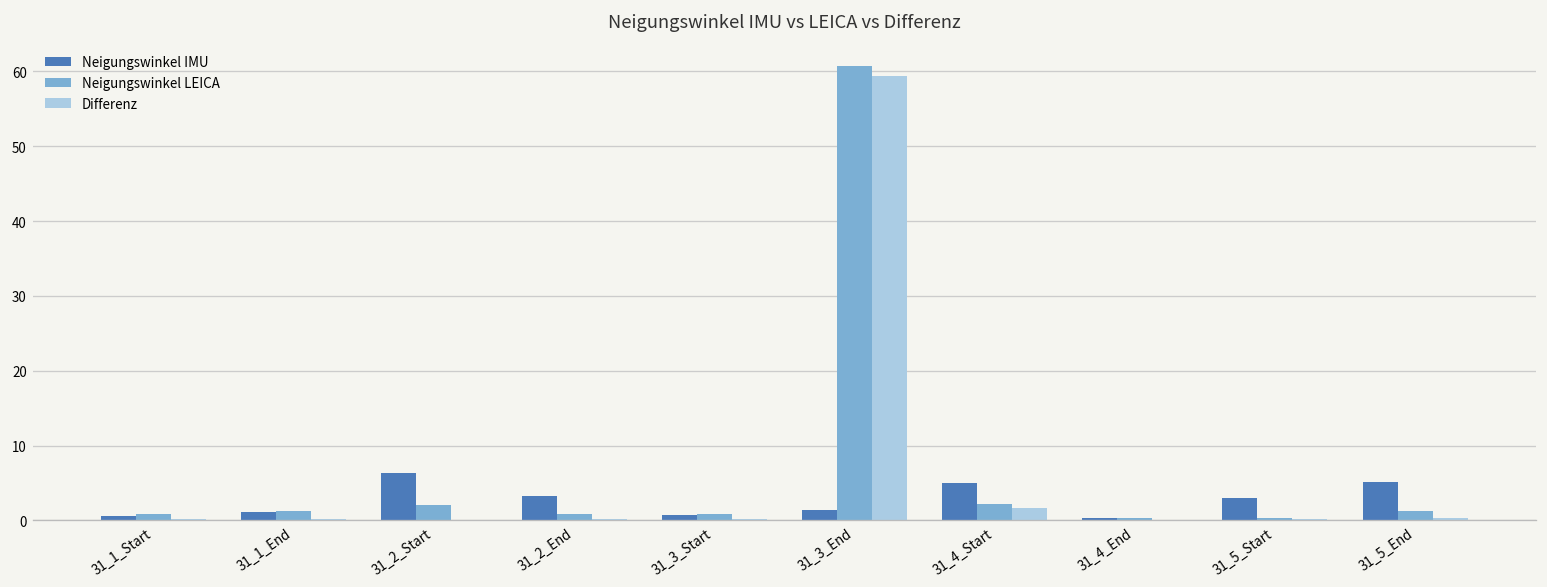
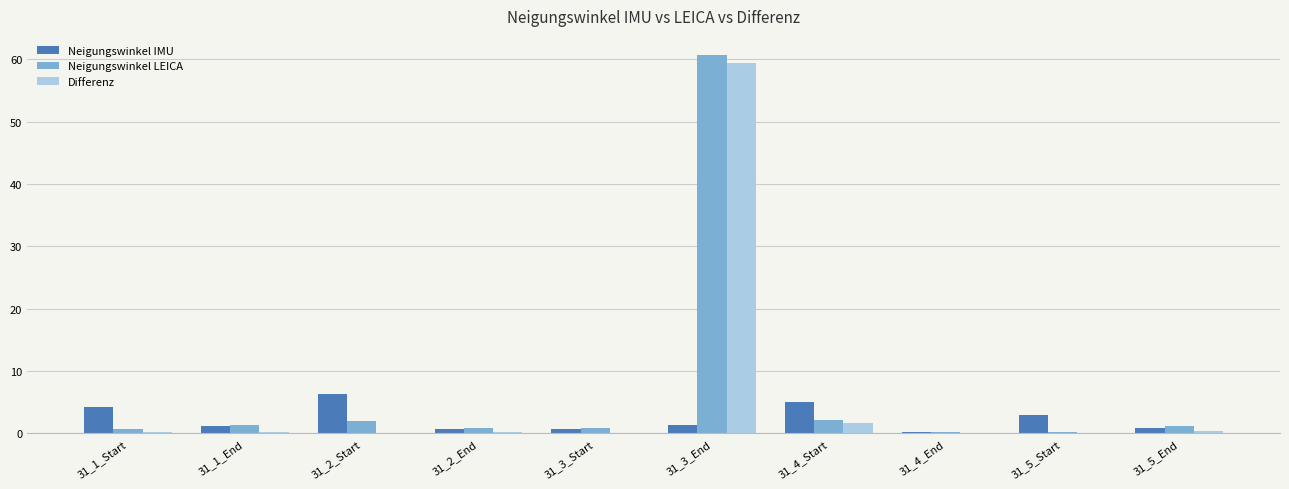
Neigungswinkel IMU, 31_1_Start: 1 -> 4
Neigungswinkel IMU, 31_2_End: 3 -> 1
Neigungswinkel IMU, 31_5_End: 5 -> 1
